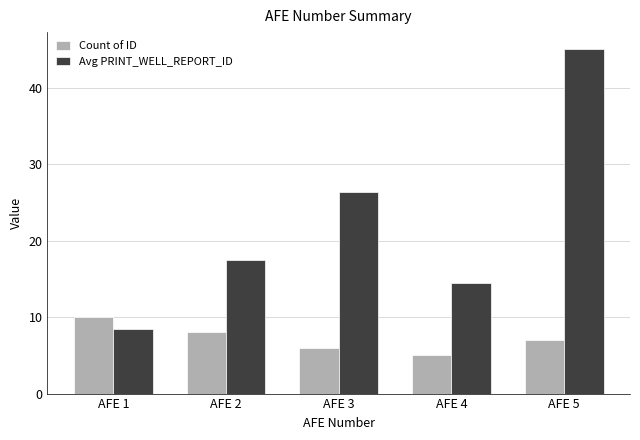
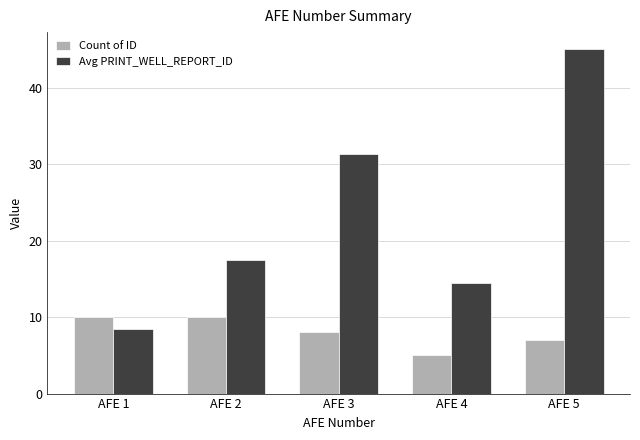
Count of ID, AFE 2: 8 -> 10
Count of ID, AFE 3: 6 -> 8
Avg PRINT_WELL_REPORT_ID, AFE 3: 26 -> 31
